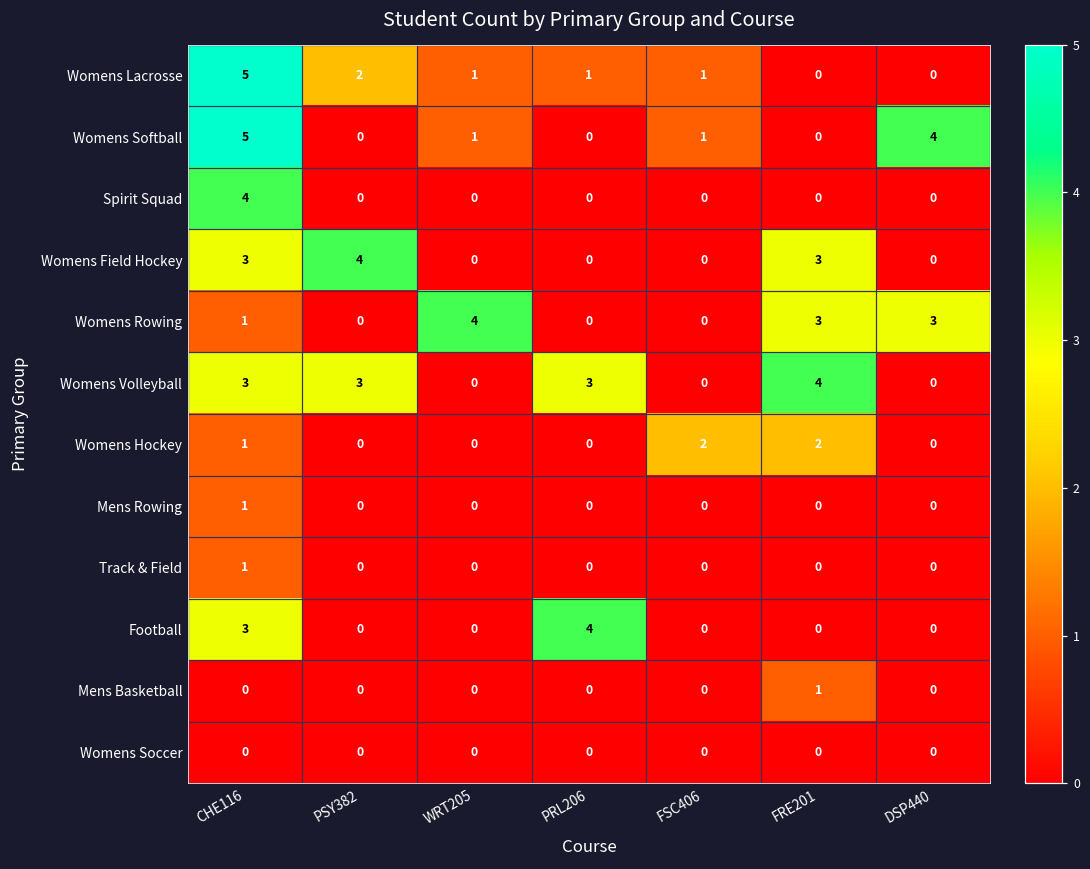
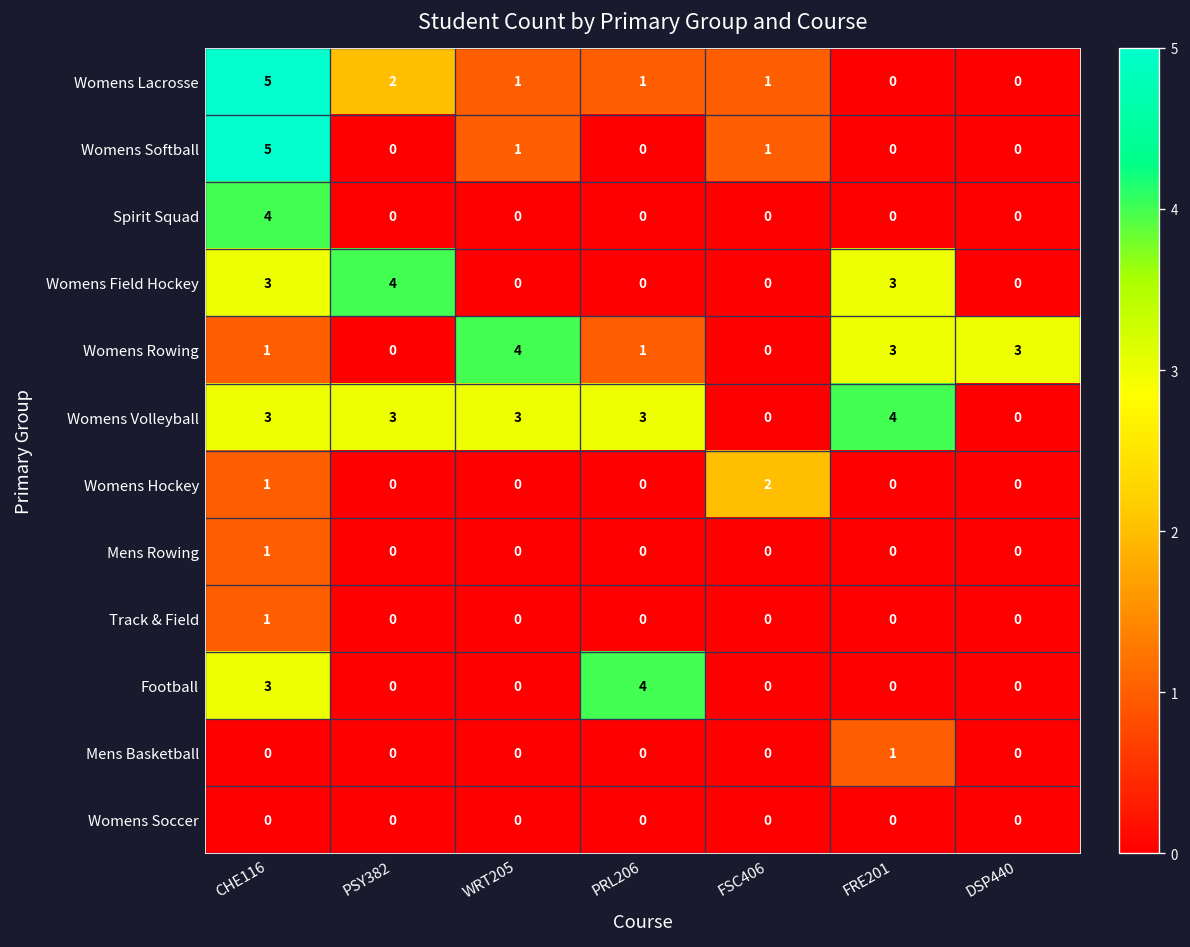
Womens Softball, DSP440: 4 -> 0
Womens Rowing, PRL206: 0 -> 1
Womens Volleyball, WRT205: 0 -> 3
Womens Hockey, FRE201: 2 -> 0
